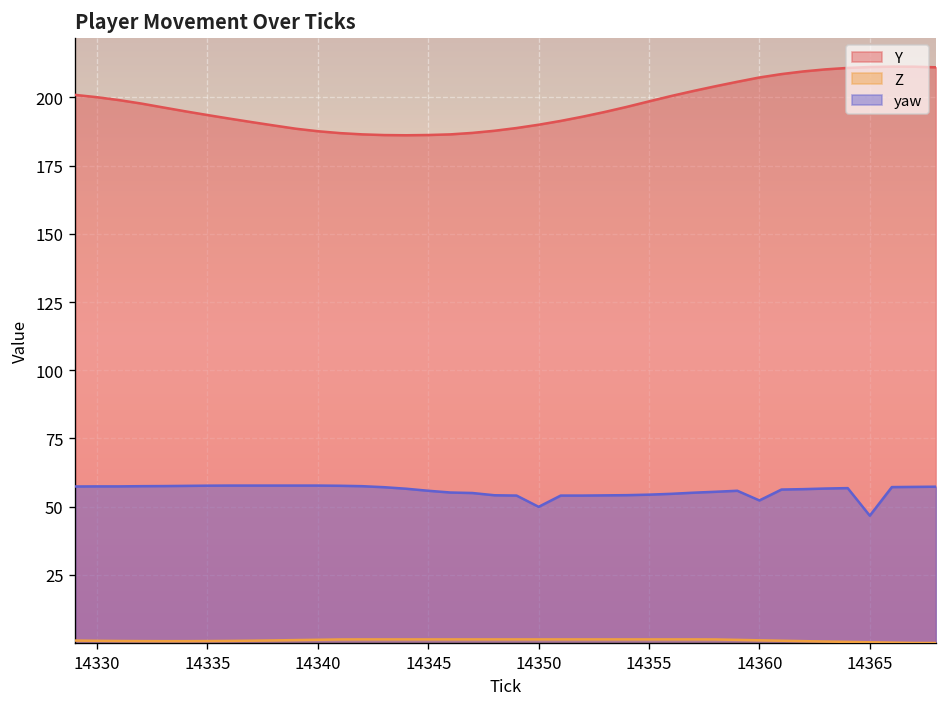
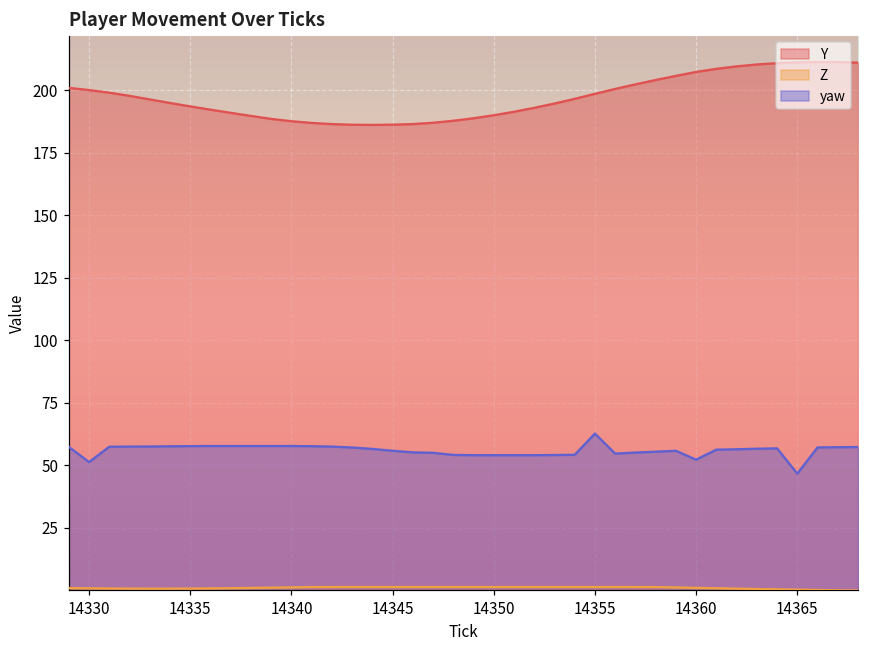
yaw, 14330: 57 -> 51
yaw, 14350: 50 -> 54
yaw, 14355: 54 -> 63
